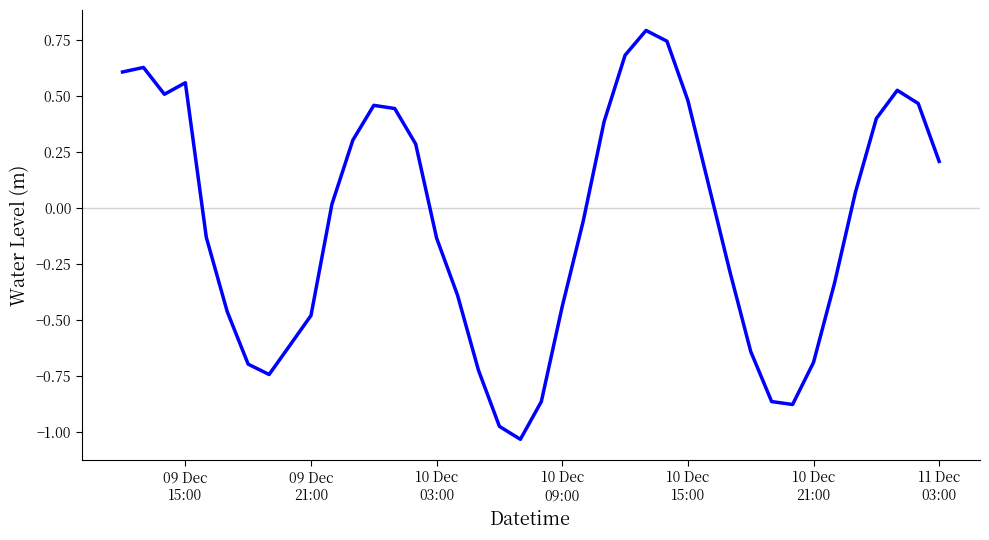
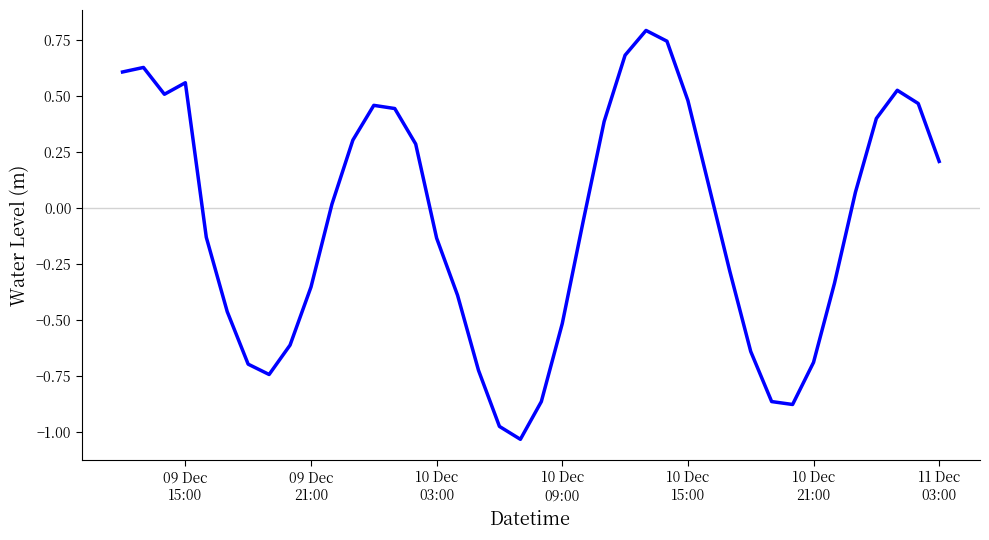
09 Dec 21:00: -0.48 -> -0.35
10 Dec 09:00: -0.44 -> -0.52
